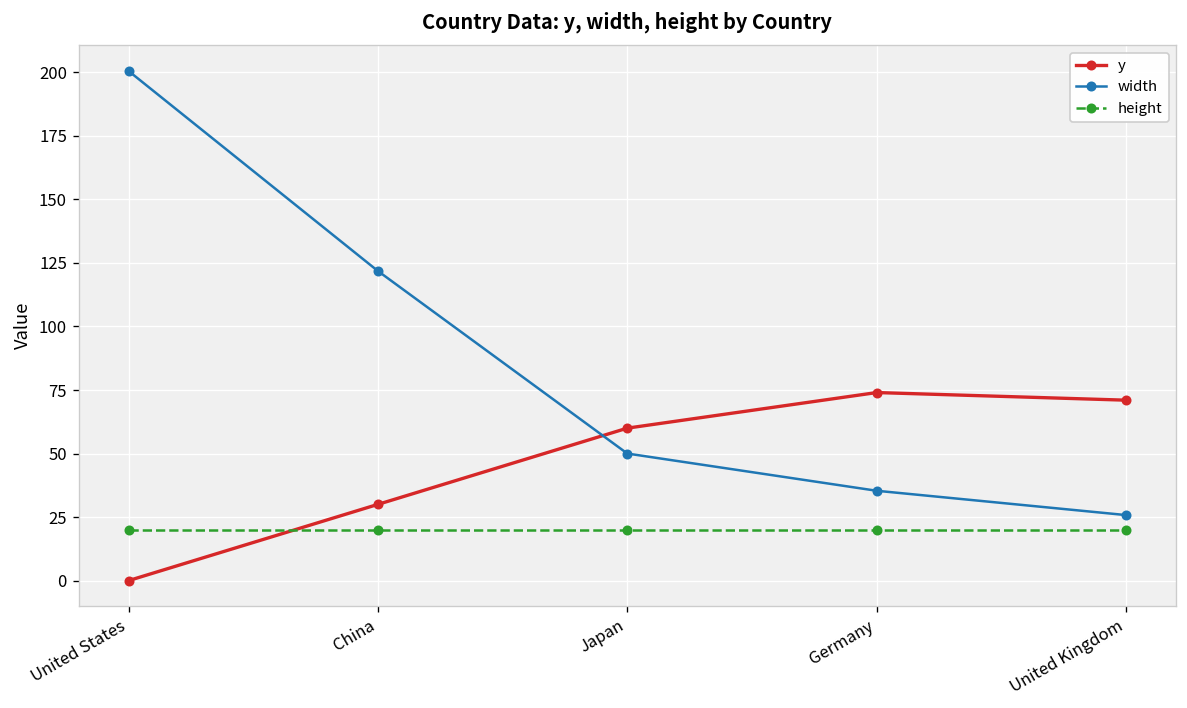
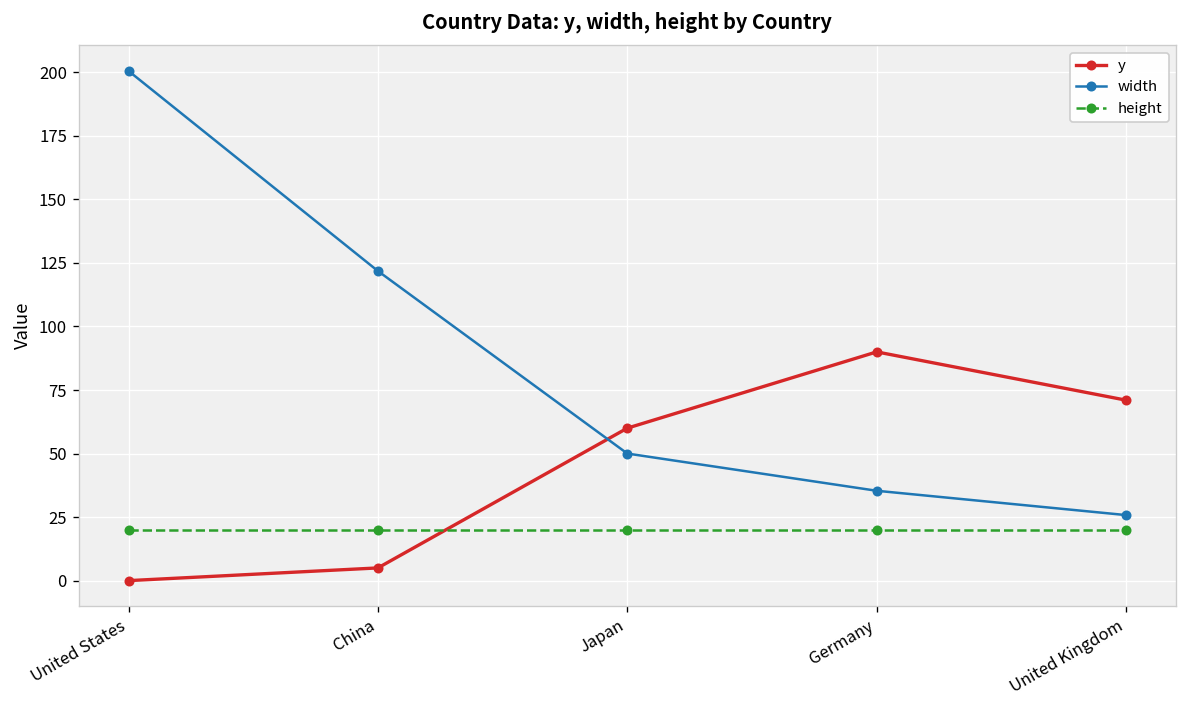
y, China: 30 -> 5
y, Germany: 74 -> 90
